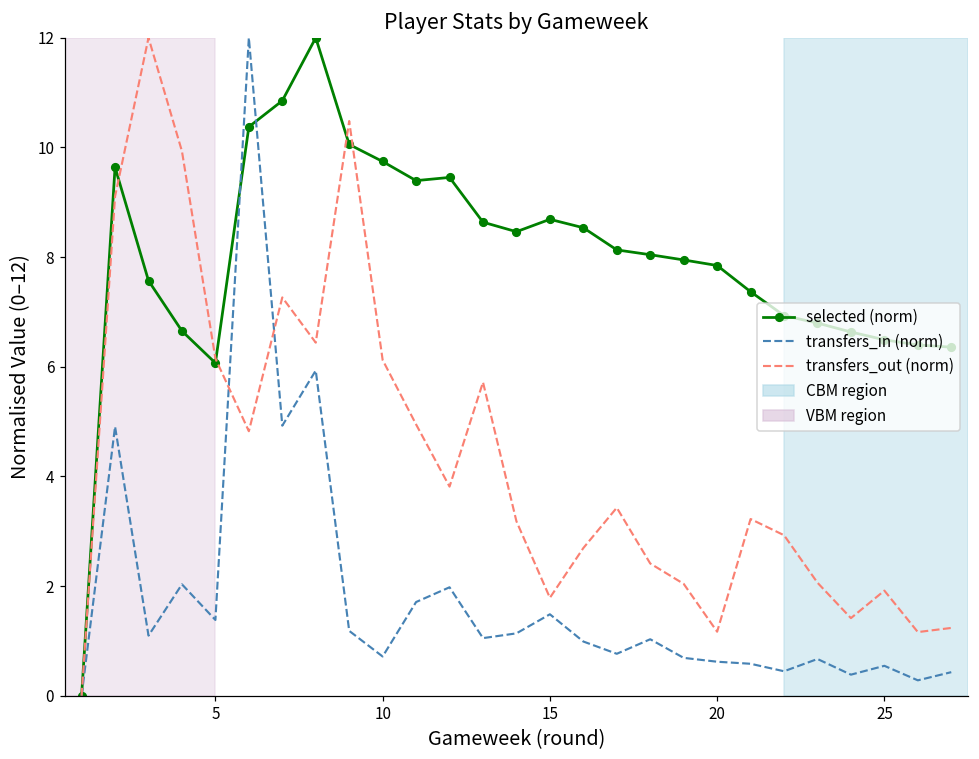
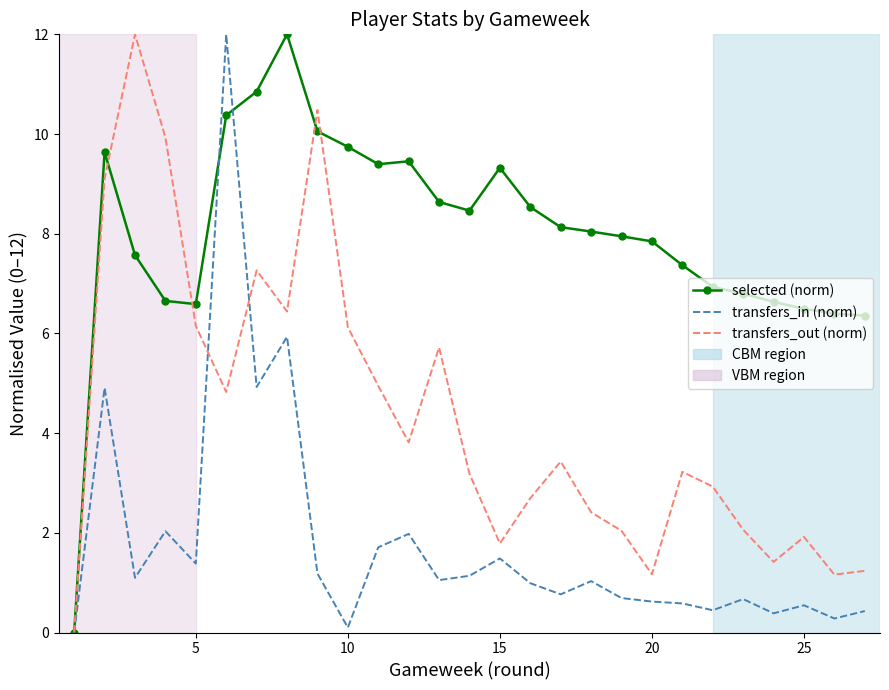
selected (norm), 5: 6.1 -> 6.6
transfers_in (norm), 10: 0.7 -> 0.1
selected (norm), 15: 8.7 -> 9.3
